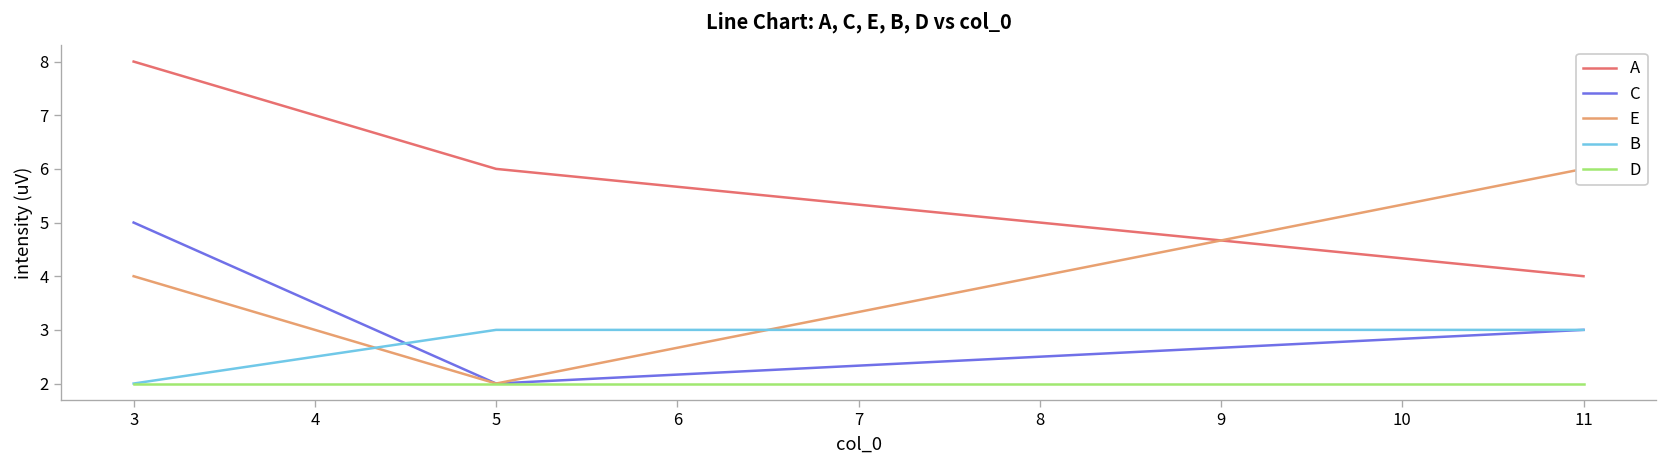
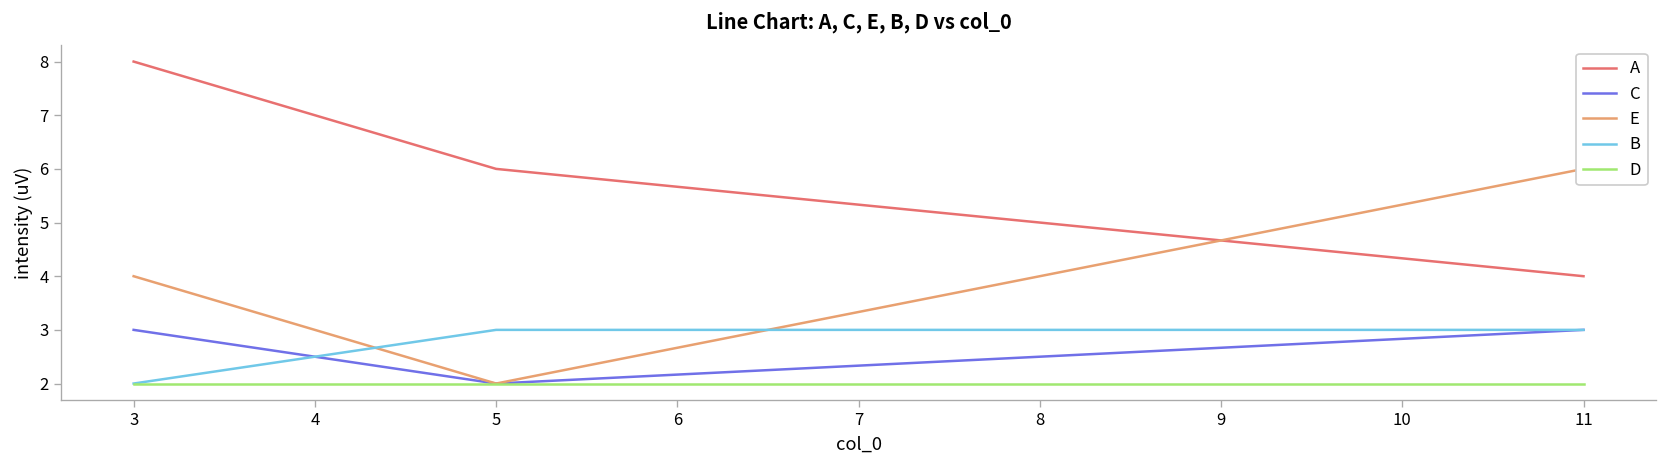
C, 3: 5 -> 3
